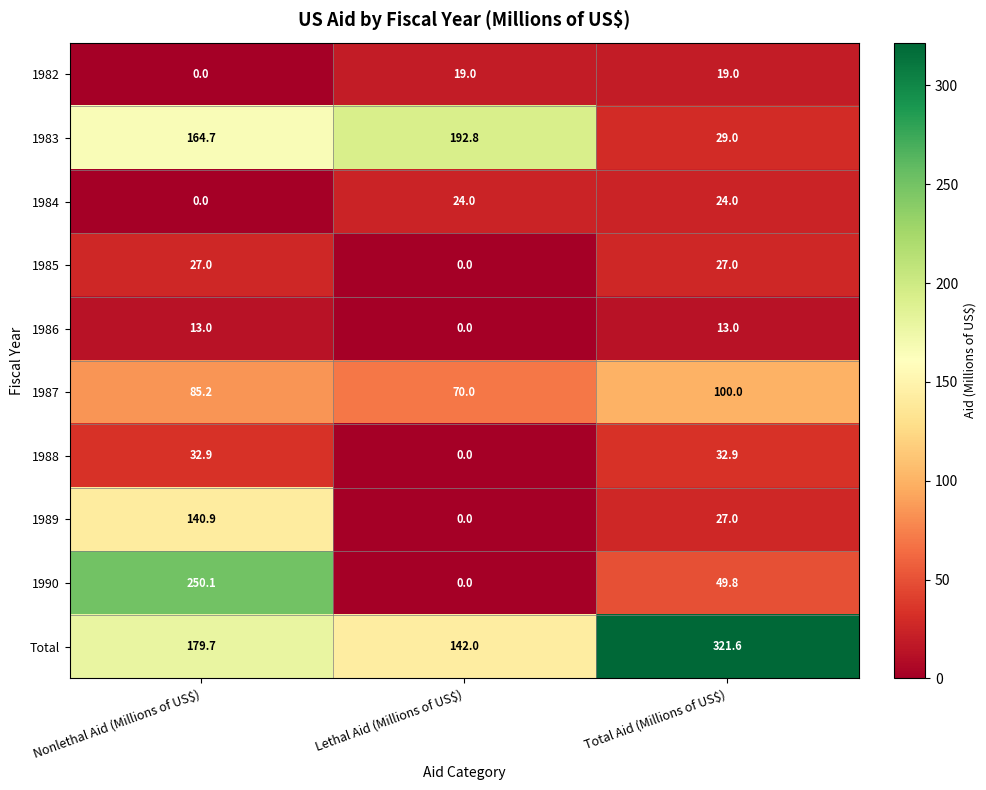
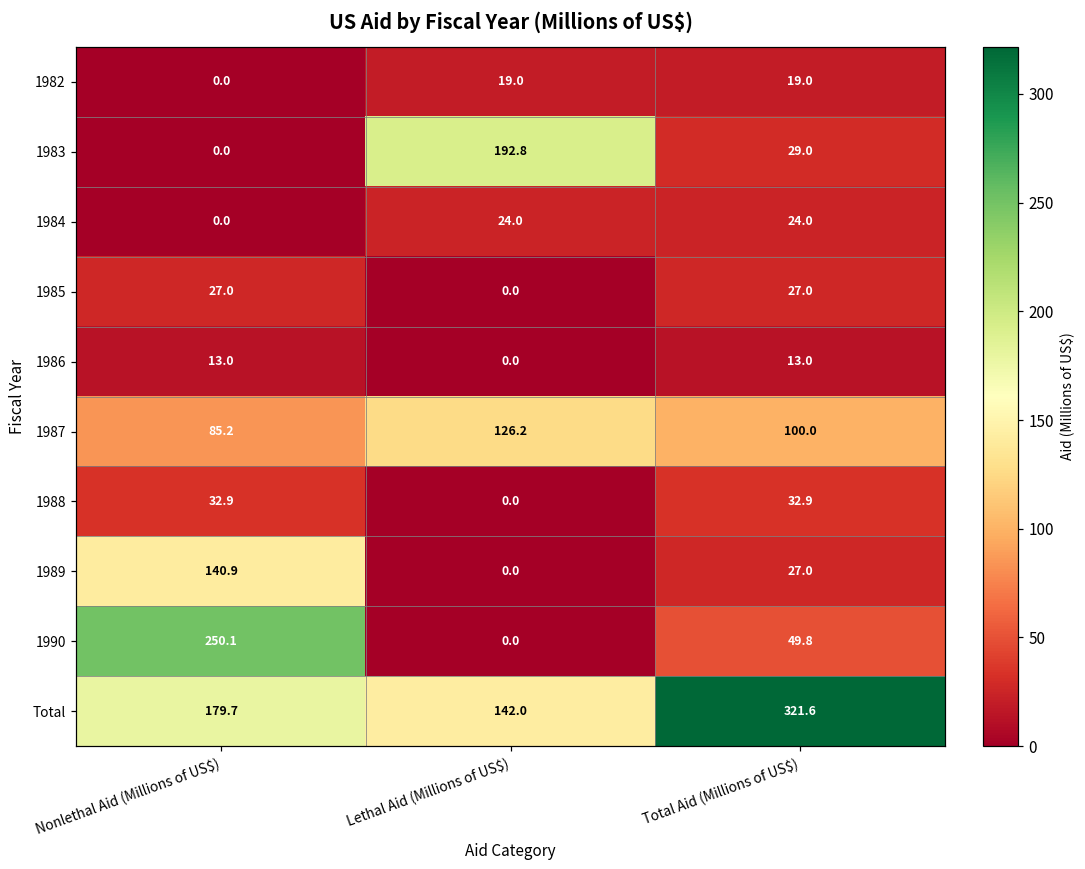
1983, Nonlethal Aid (Millions of US$): 164.7 -> 0.0
1987, Lethal Aid (Millions of US$): 70.0 -> 126.2
